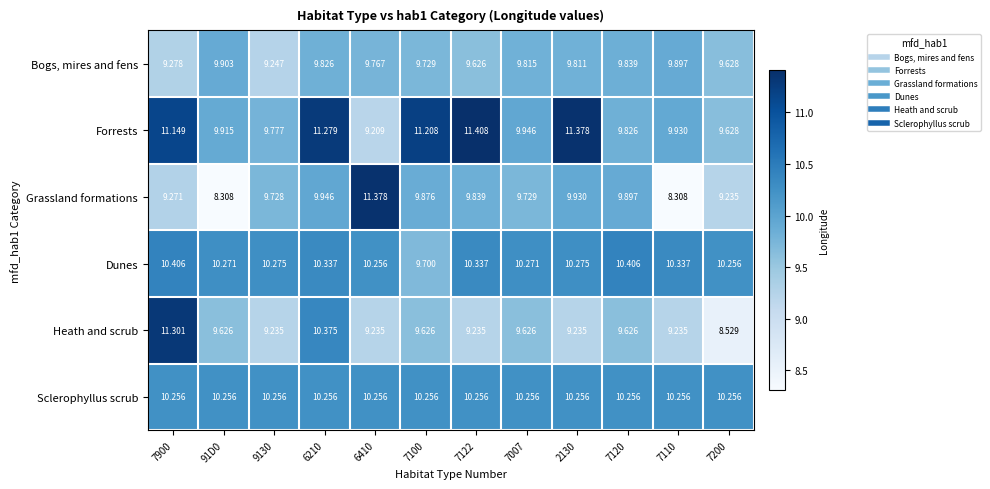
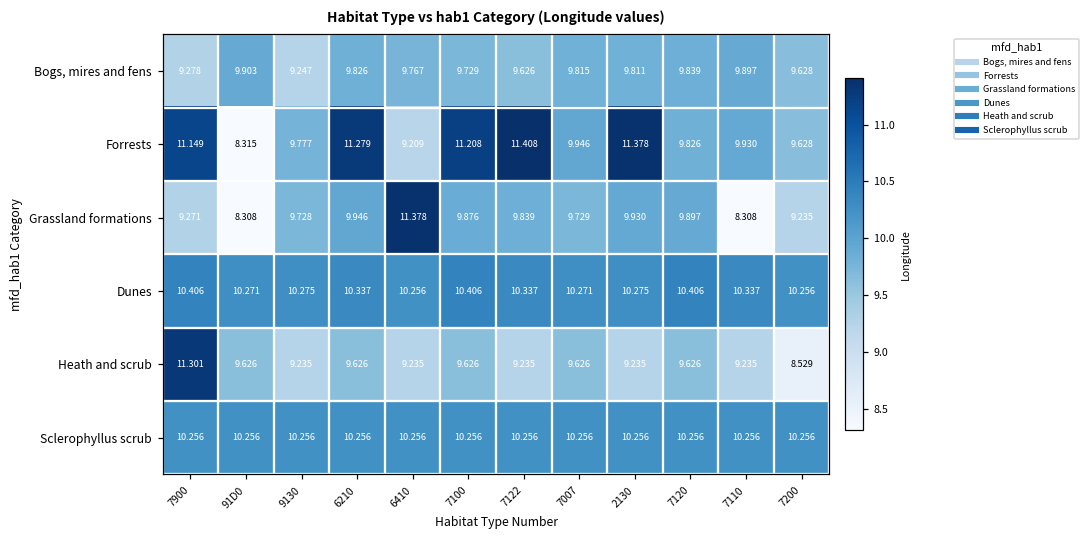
Forrests, 91D0: 9.915 -> 8.315
Dunes, 7100: 9.700 -> 10.406
Heath and scrub, 6210: 10.375 -> 9.626
